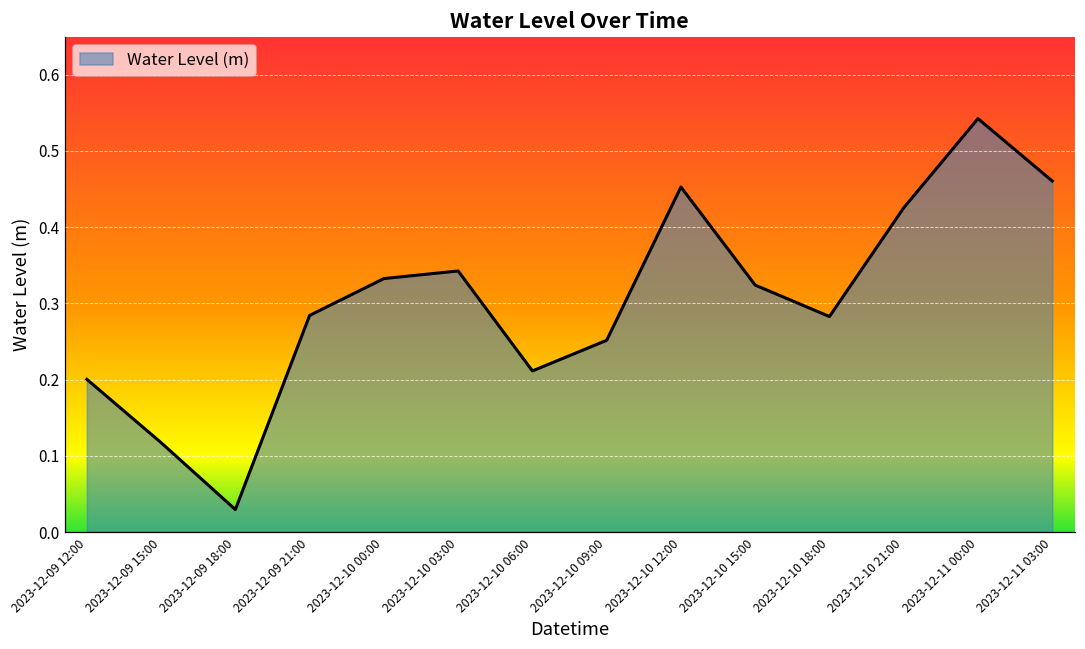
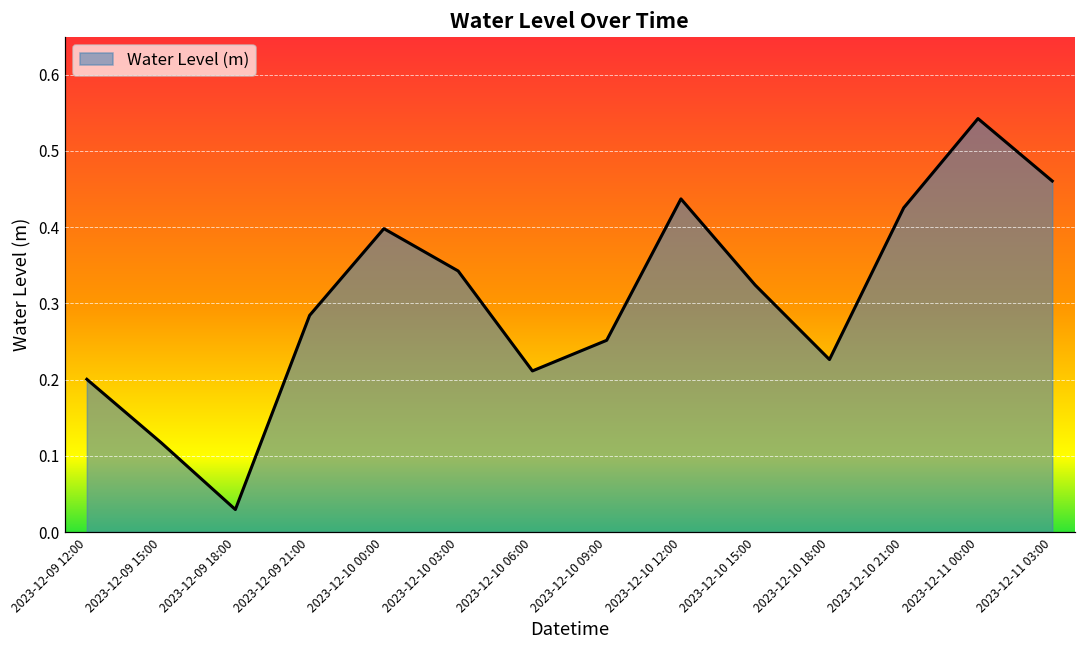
2023-12-10 00:00: 0.33 -> 0.40
2023-12-10 12:00: 0.45 -> 0.44
2023-12-10 18:00: 0.28 -> 0.23
